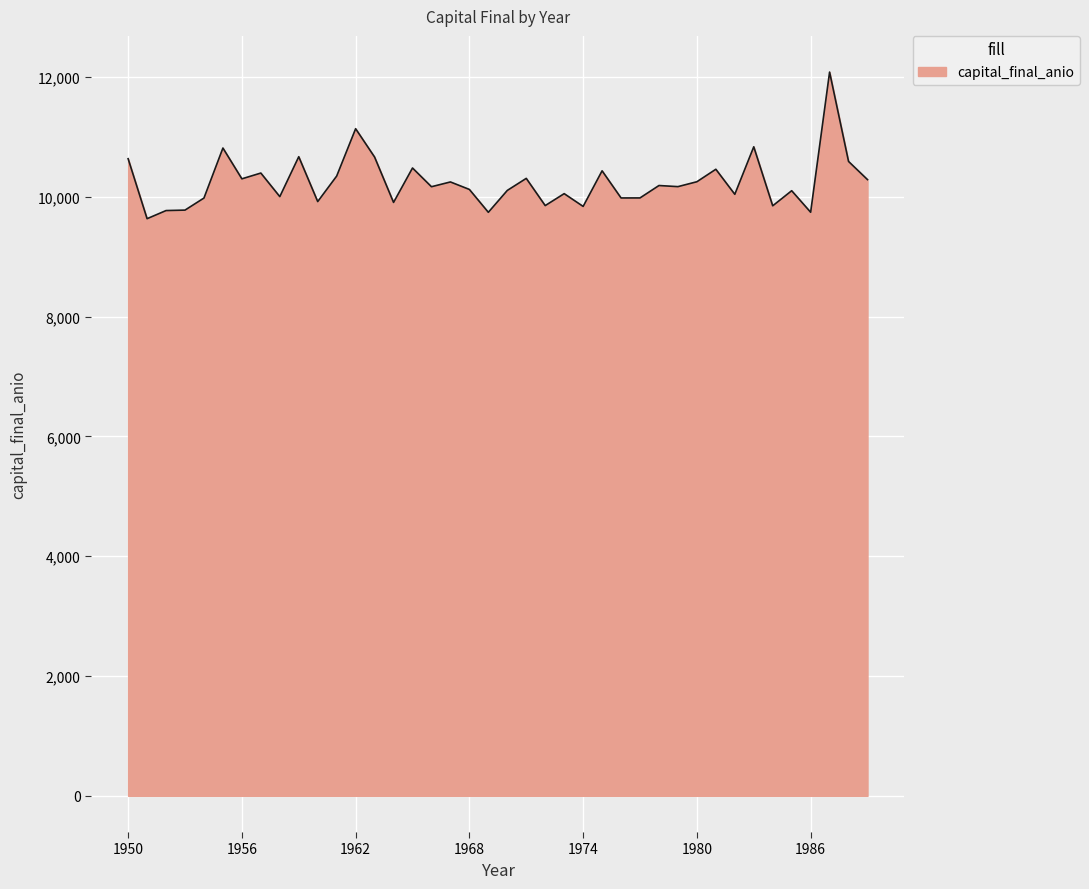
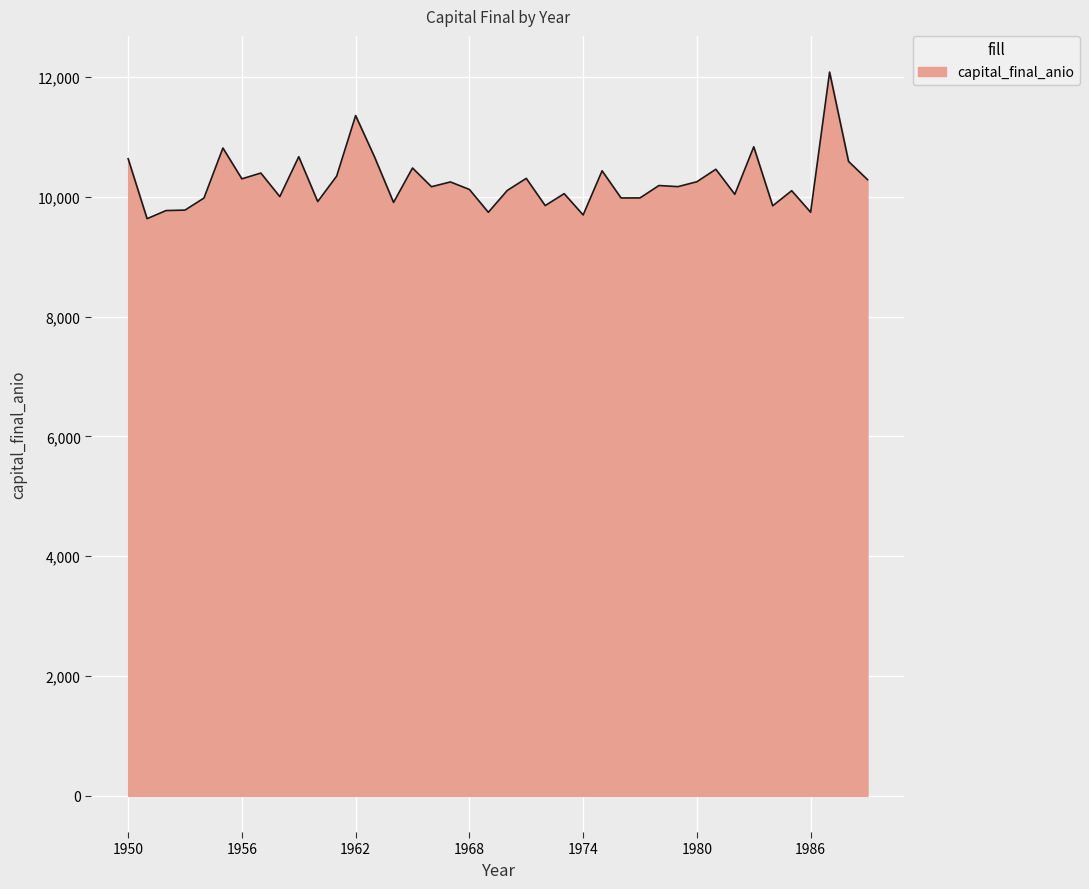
1962: 11,100 -> 11,400
1974: 9,800 -> 9,700
